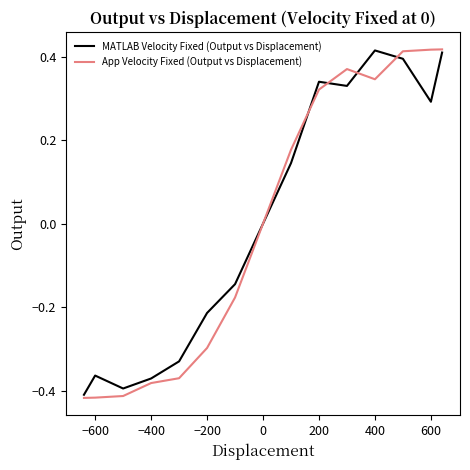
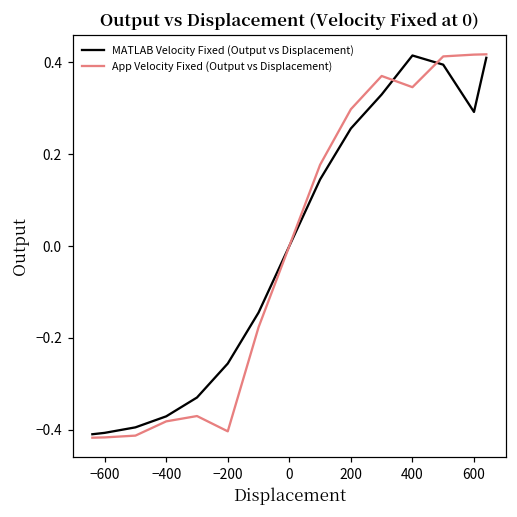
MATLAB Velocity Fixed (Output vs Displacement), −600: -0.36 -> -0.41
MATLAB Velocity Fixed (Output vs Displacement), −200: -0.21 -> -0.26
App Velocity Fixed (Output vs Displacement), −200: -0.30 -> -0.40
MATLAB Velocity Fixed (Output vs Displacement), 200: 0.34 -> 0.26
App Velocity Fixed (Output vs Displacement), 200: 0.32 -> 0.30
